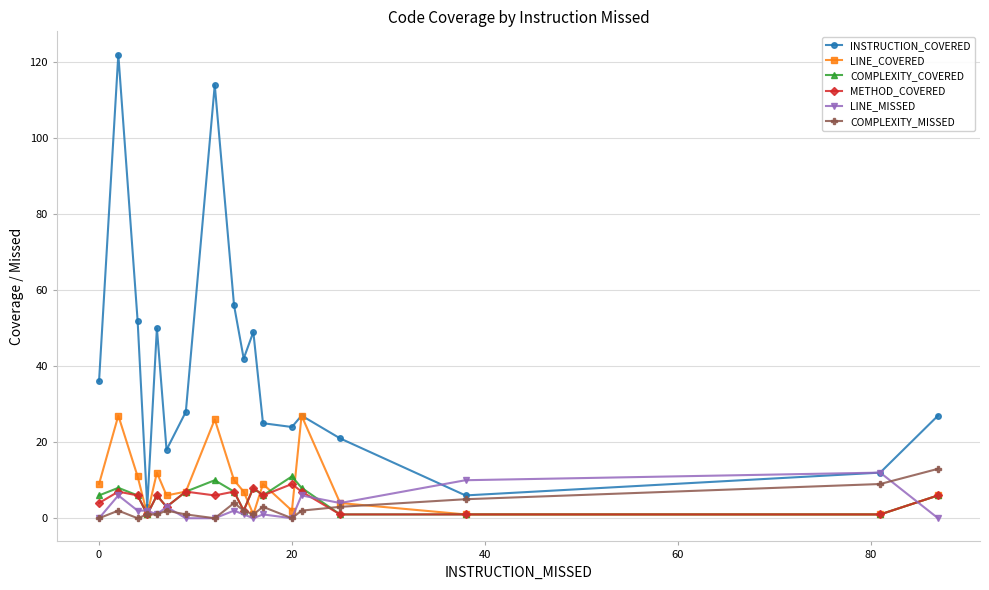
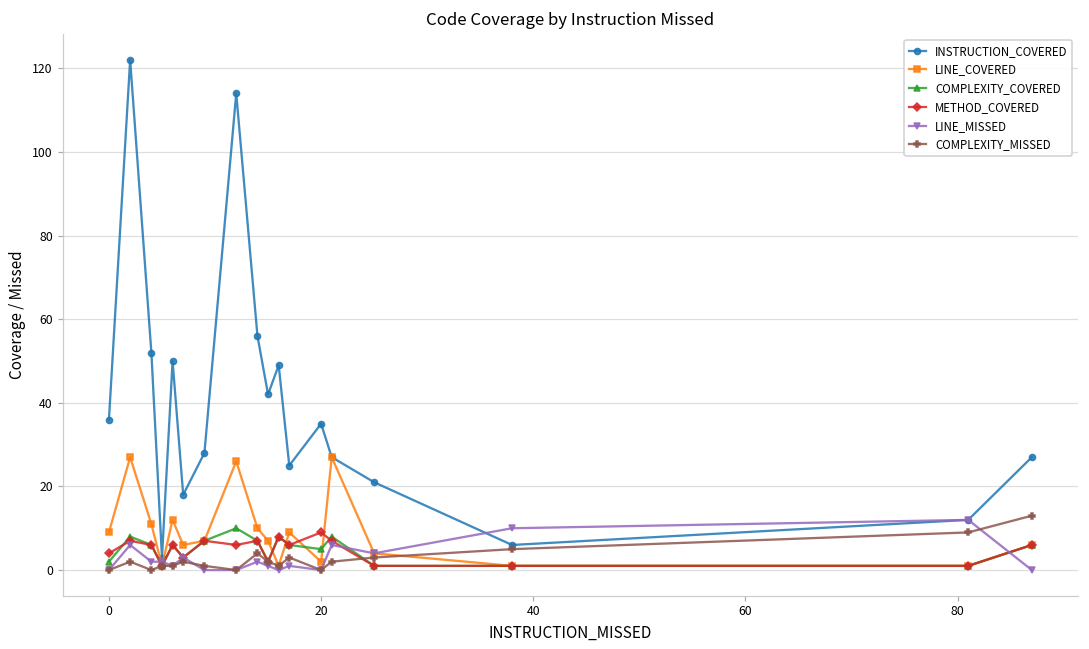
COMPLEXITY_COVERED, 0: 6 -> 2
INSTRUCTION_COVERED, 20: 24 -> 35
COMPLEXITY_COVERED, 20: 11 -> 5
